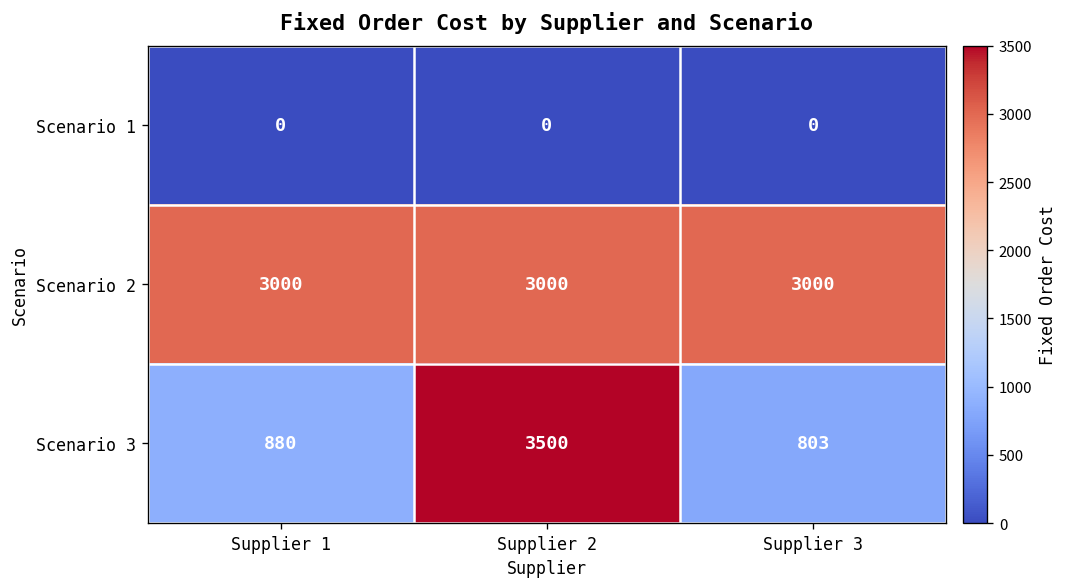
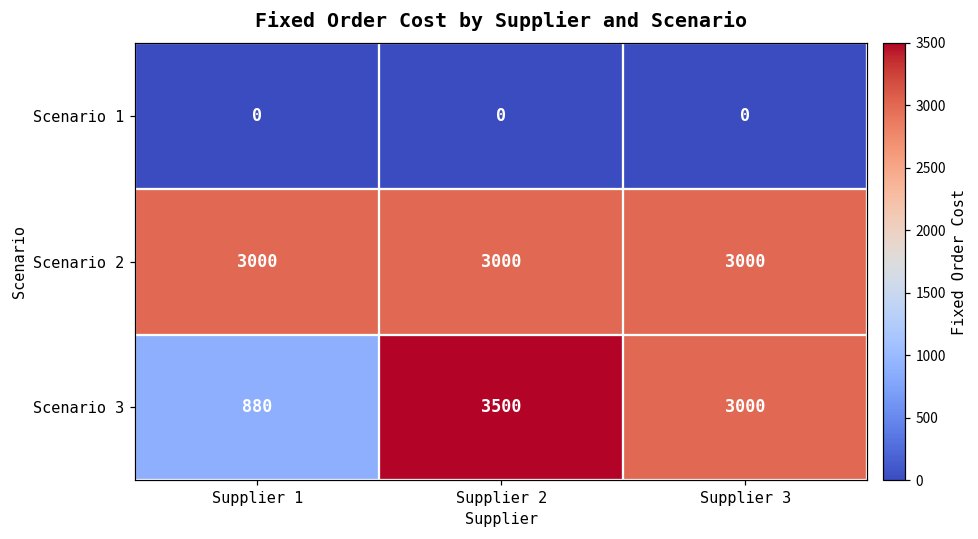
Scenario 3, Supplier 3: 803 -> 3000
